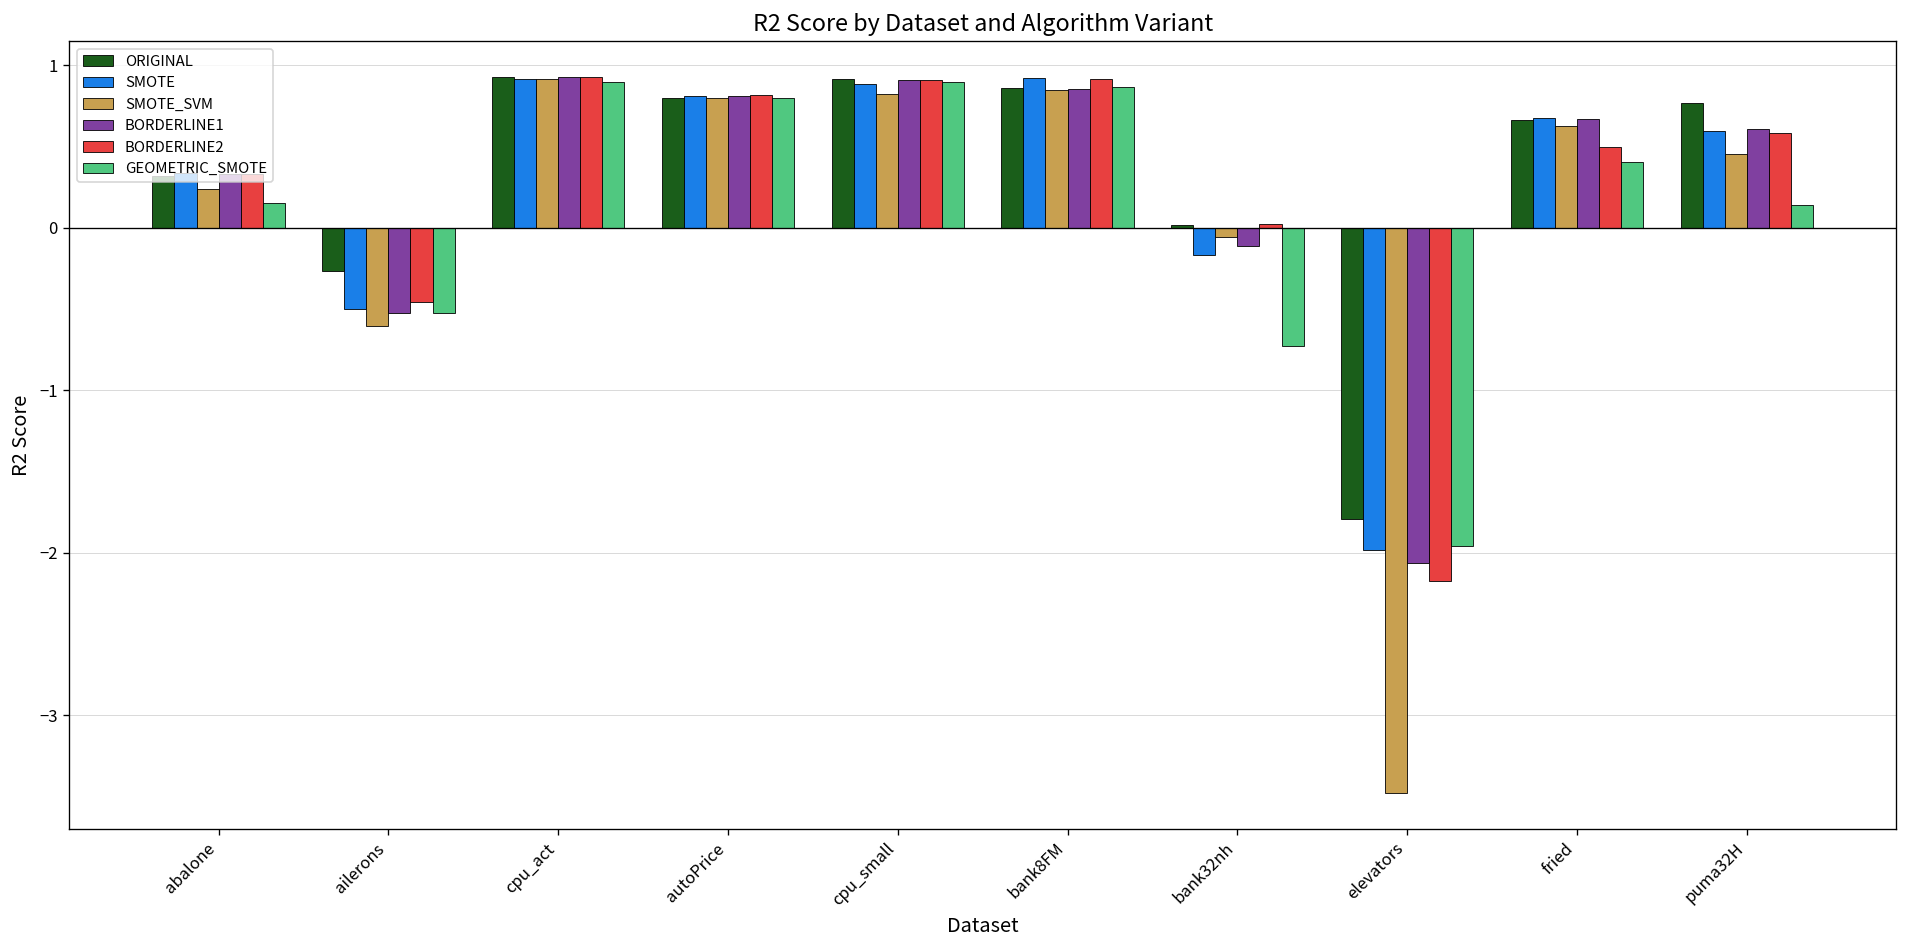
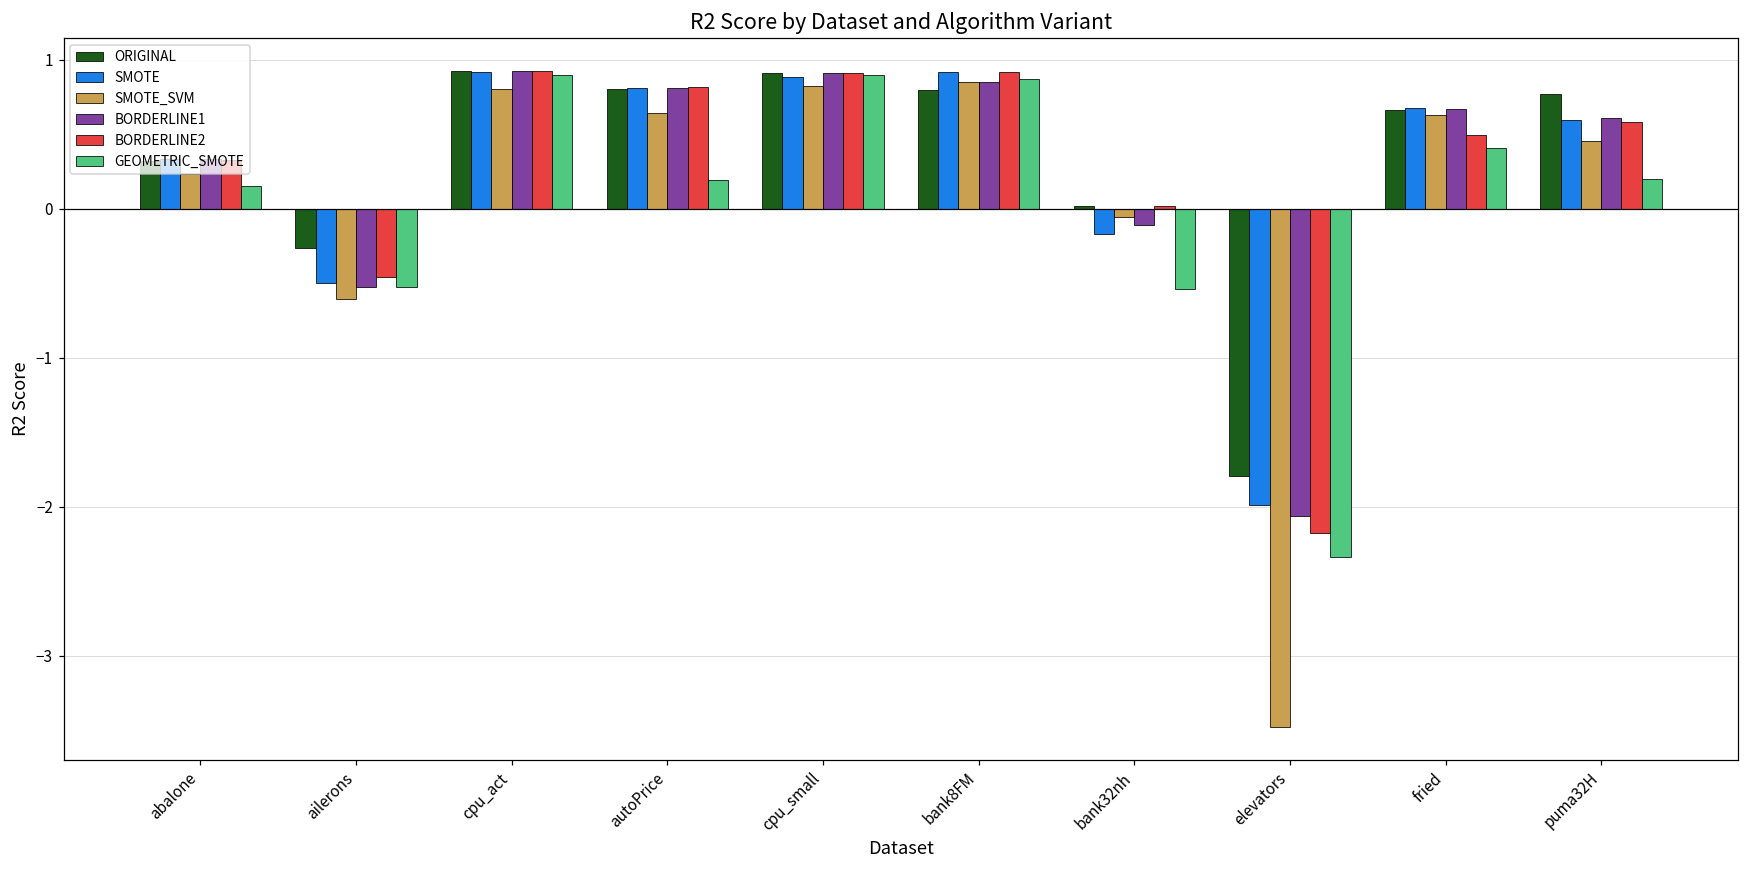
SMOTE_SVM, cpu_act: 0.91 -> 0.80
SMOTE_SVM, autoPrice: 0.80 -> 0.64
GEOMETRIC_SMOTE, autoPrice: 0.80 -> 0.19
ORIGINAL, bank8FM: 0.86 -> 0.79
GEOMETRIC_SMOTE, bank32nh: -0.73 -> -0.54
GEOMETRIC_SMOTE, elevators: -1.96 -> -2.34
GEOMETRIC_SMOTE, puma32H: 0.14 -> 0.20
